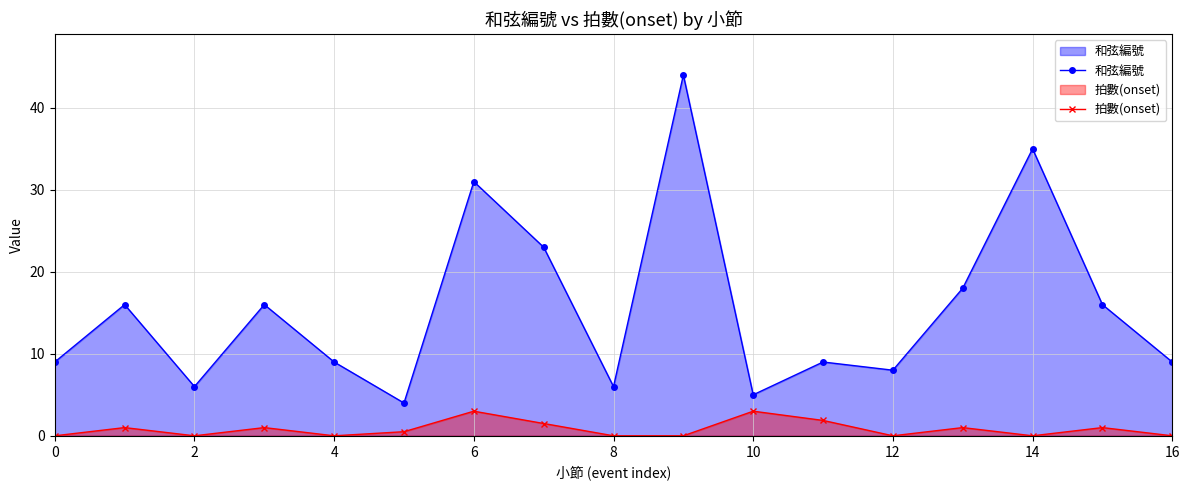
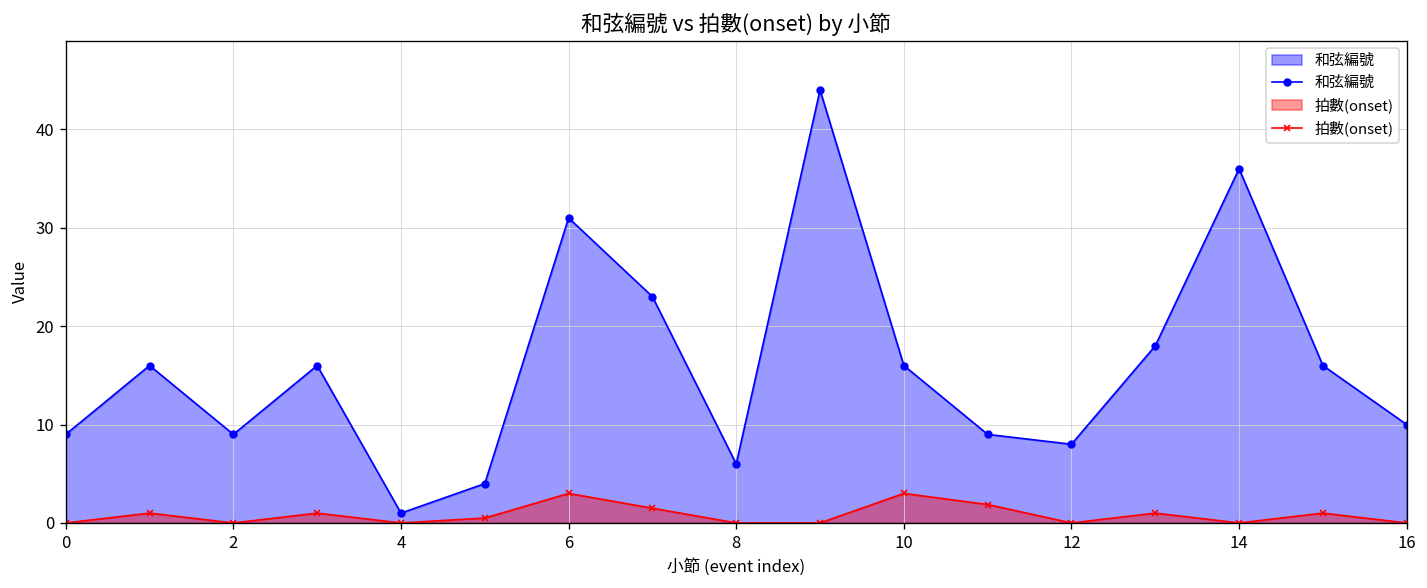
和弦編號, 2: 6 -> 9
和弦編號, 4: 9 -> 1
和弦編號, 10: 5 -> 16
和弦編號, 14: 35 -> 36
和弦編號, 16: 9 -> 10
